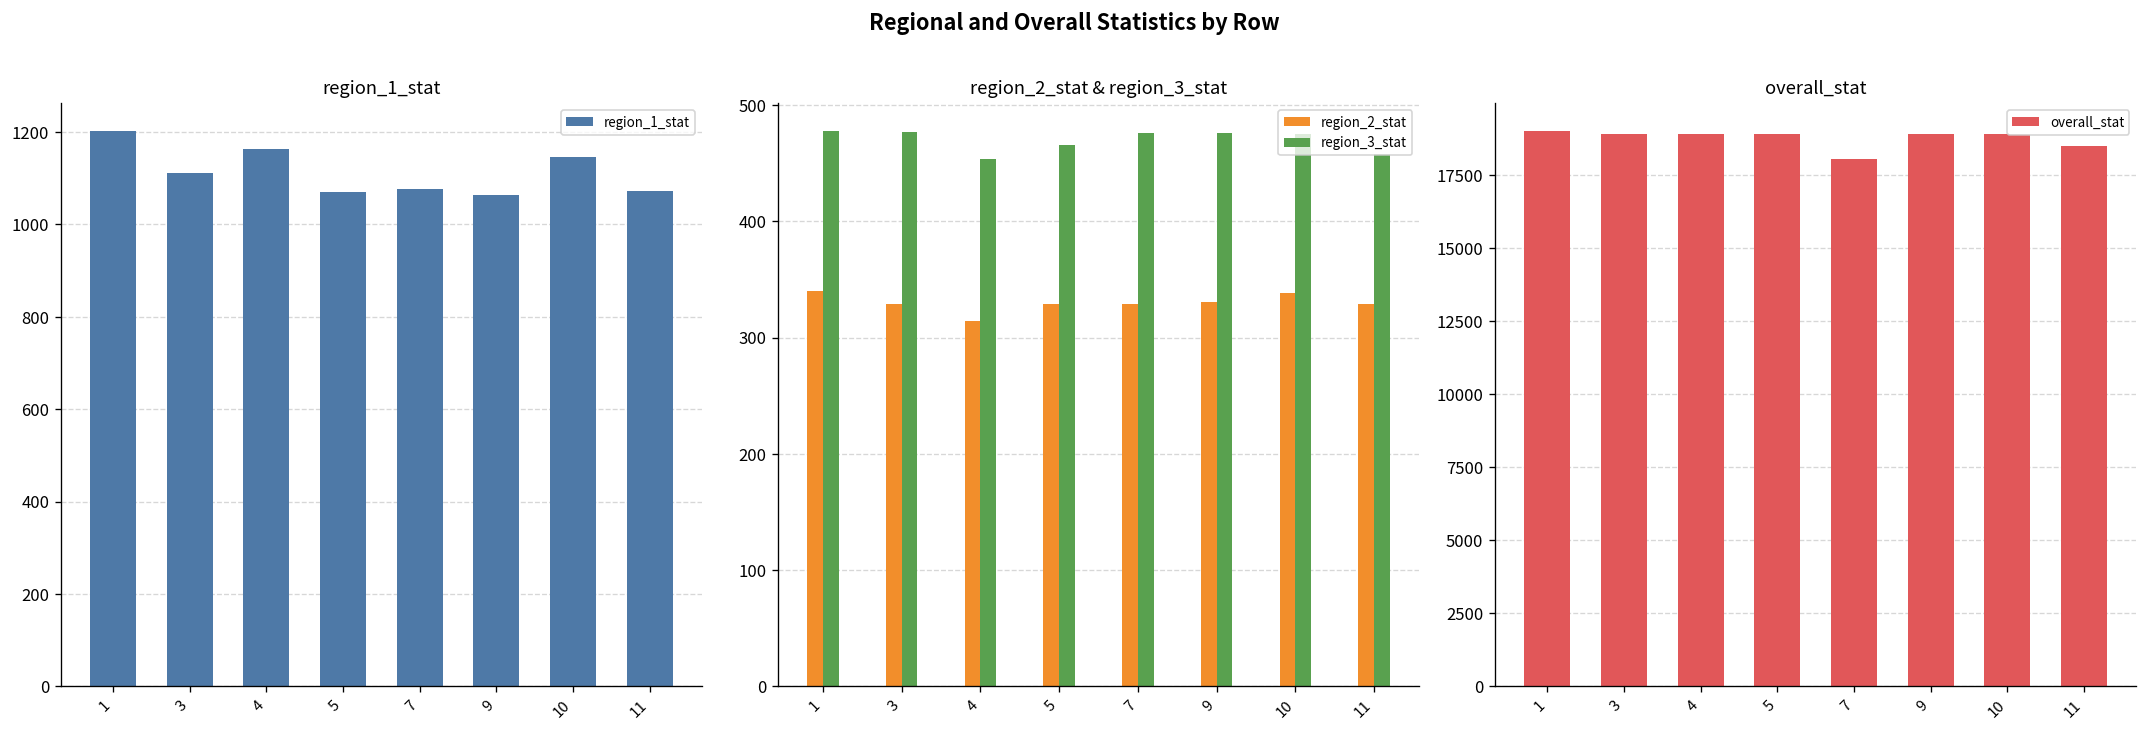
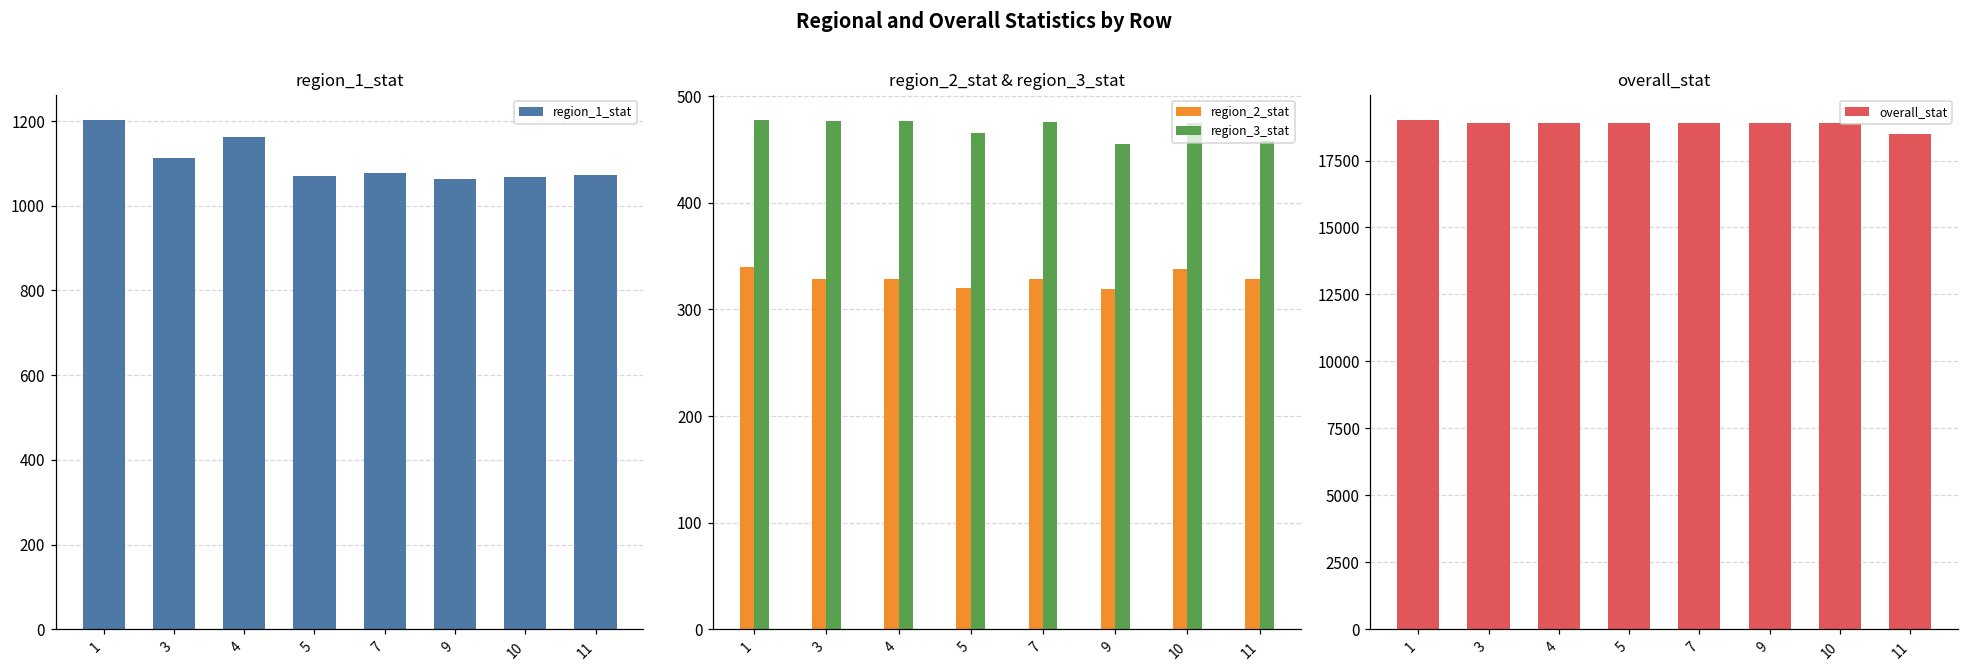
region_1_stat, 10: 1150 -> 1070
region_2_stat & region_3_stat, region_2_stat, 4: 310 -> 330
region_2_stat & region_3_stat, region_3_stat, 4: 450 -> 480
region_2_stat & region_3_stat, region_2_stat, 5: 330 -> 320
region_2_stat & region_3_stat, region_2_stat, 9: 330 -> 320
region_2_stat & region_3_stat, region_3_stat, 9: 480 -> 460
overall_stat, 7: 18100 -> 18900
